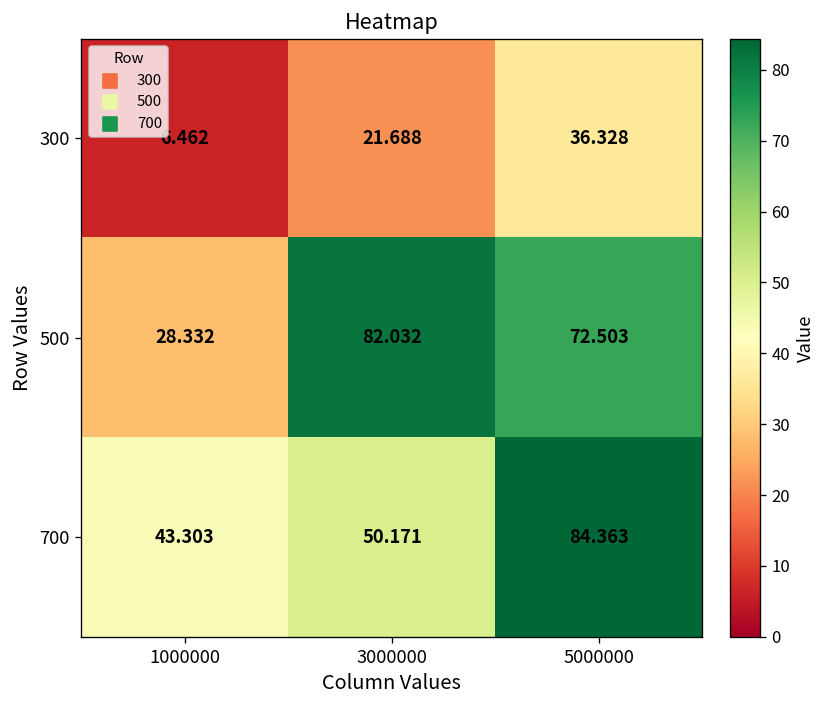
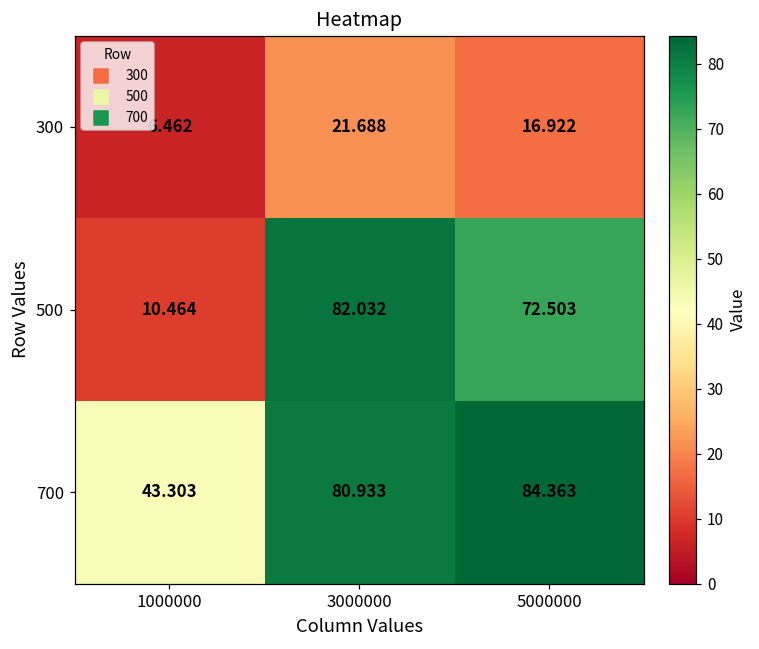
300, 5000000: 36.328 -> 16.922
500, 1000000: 28.332 -> 10.464
700, 3000000: 50.171 -> 80.933
